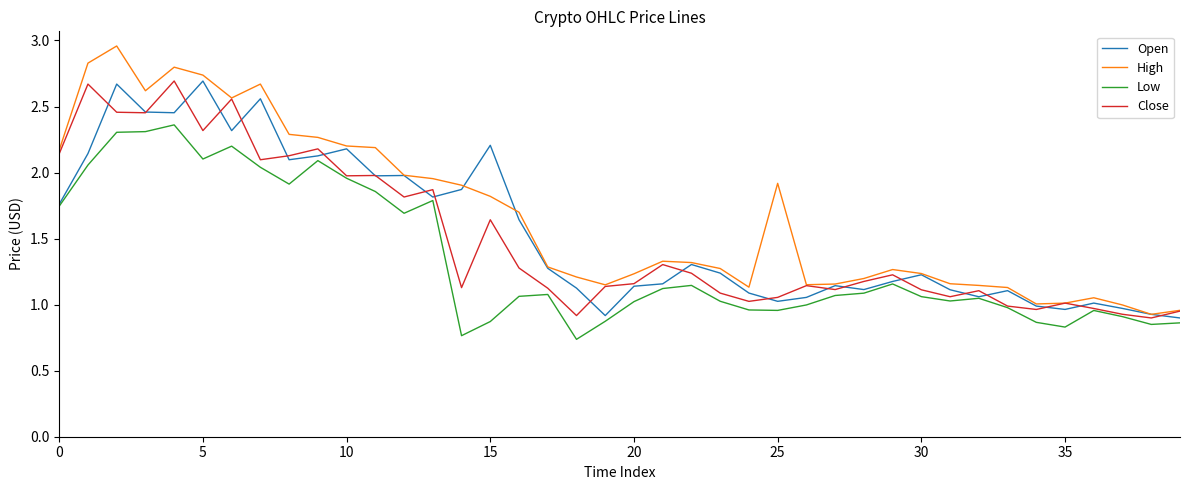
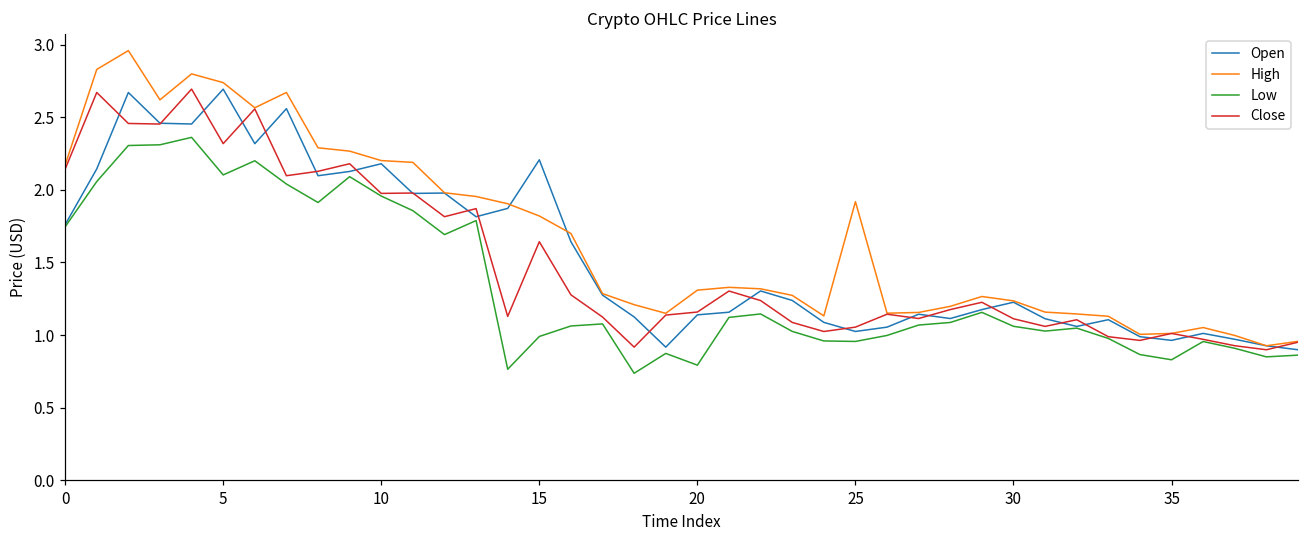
Low, 15: 0.87 -> 0.99
High, 20: 1.23 -> 1.31
Low, 20: 1.02 -> 0.79
